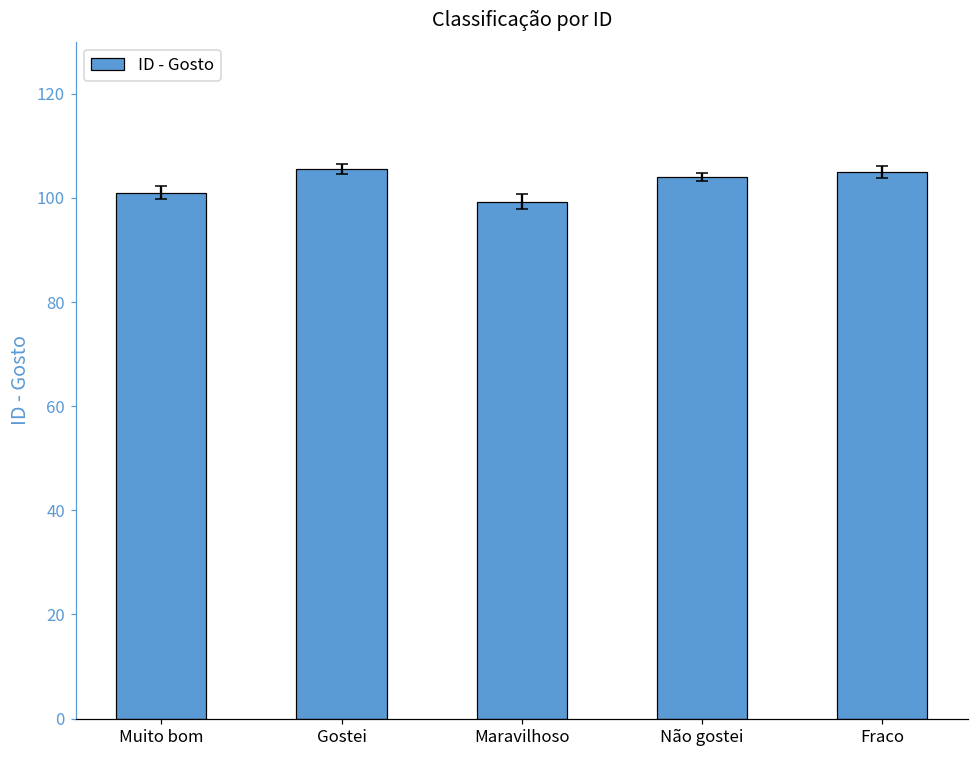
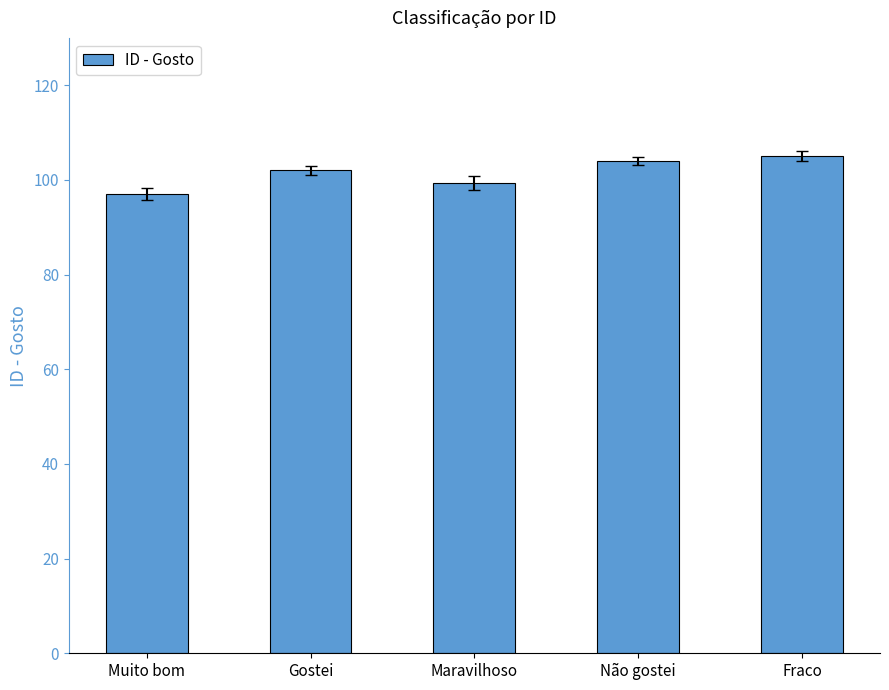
ID - Gosto, Muito bom: 101 -> 97
ID - Gosto, Gostei: 106 -> 102
